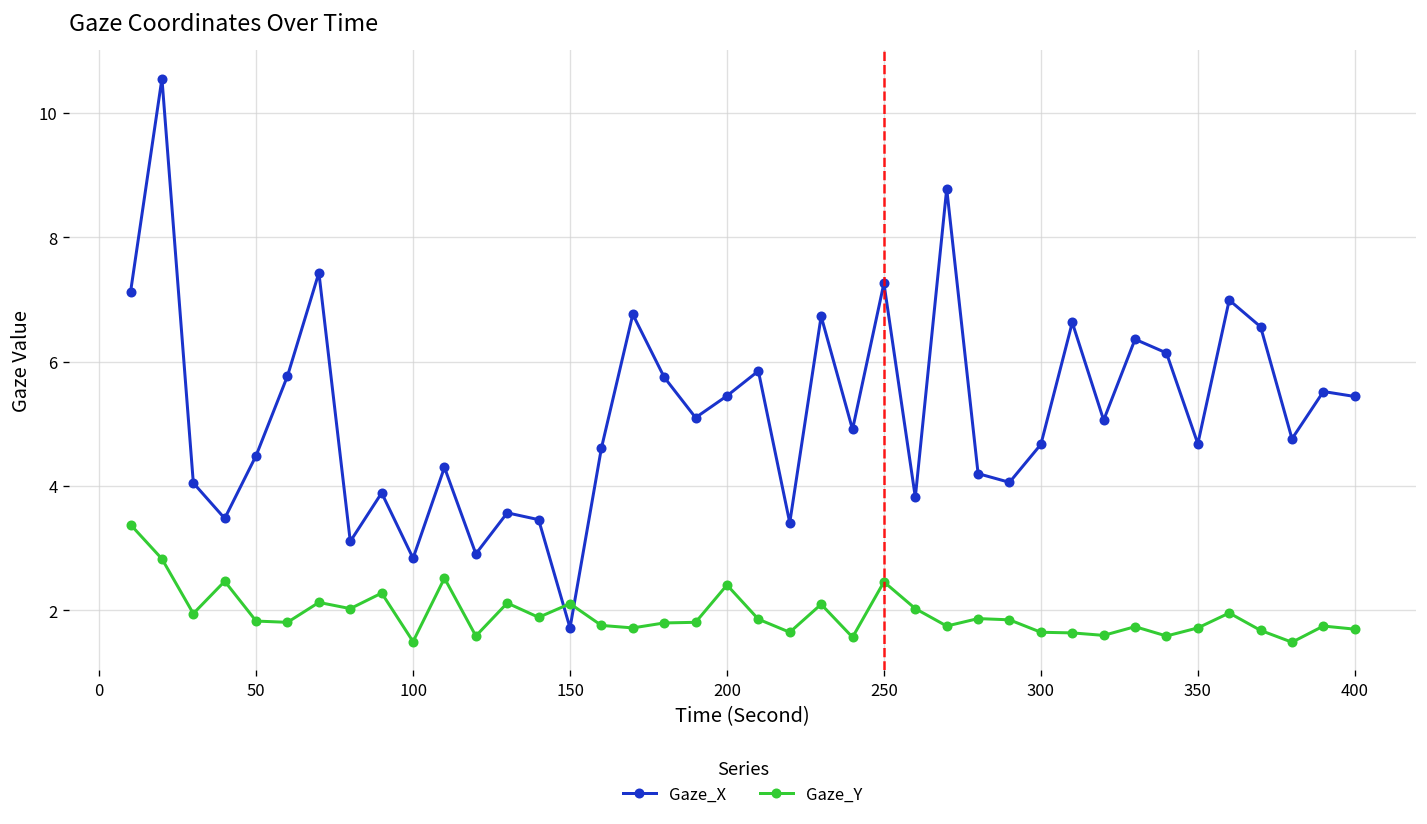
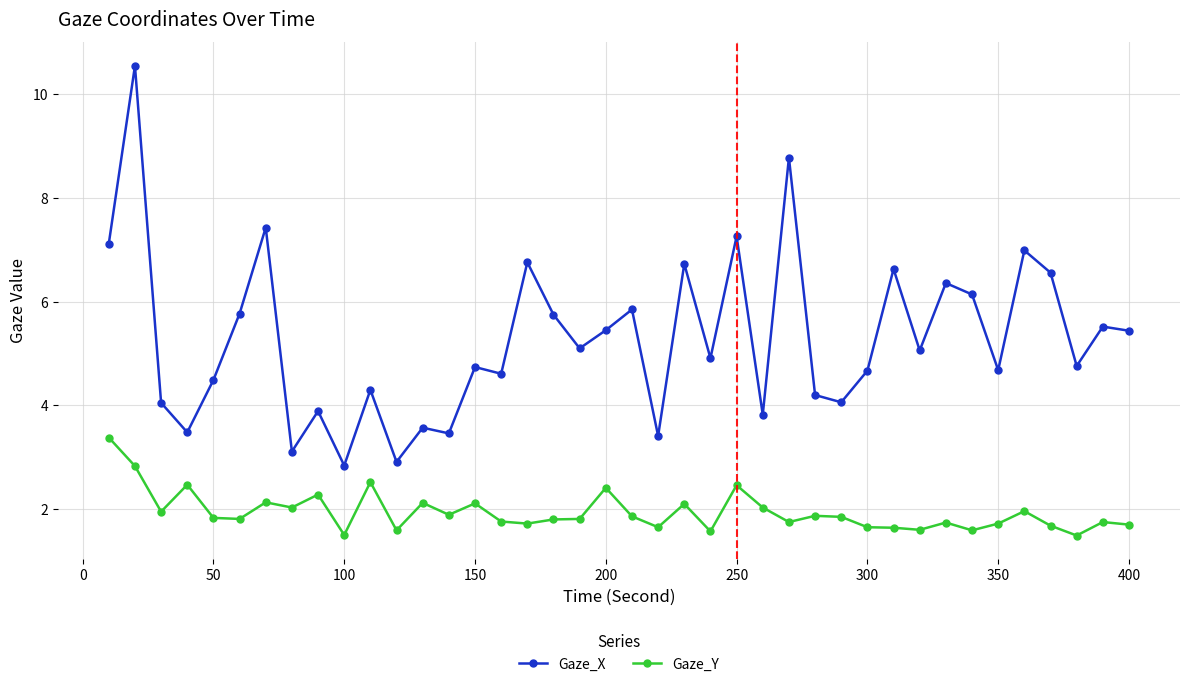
Gaze_X, 150: 1.7 -> 4.7
